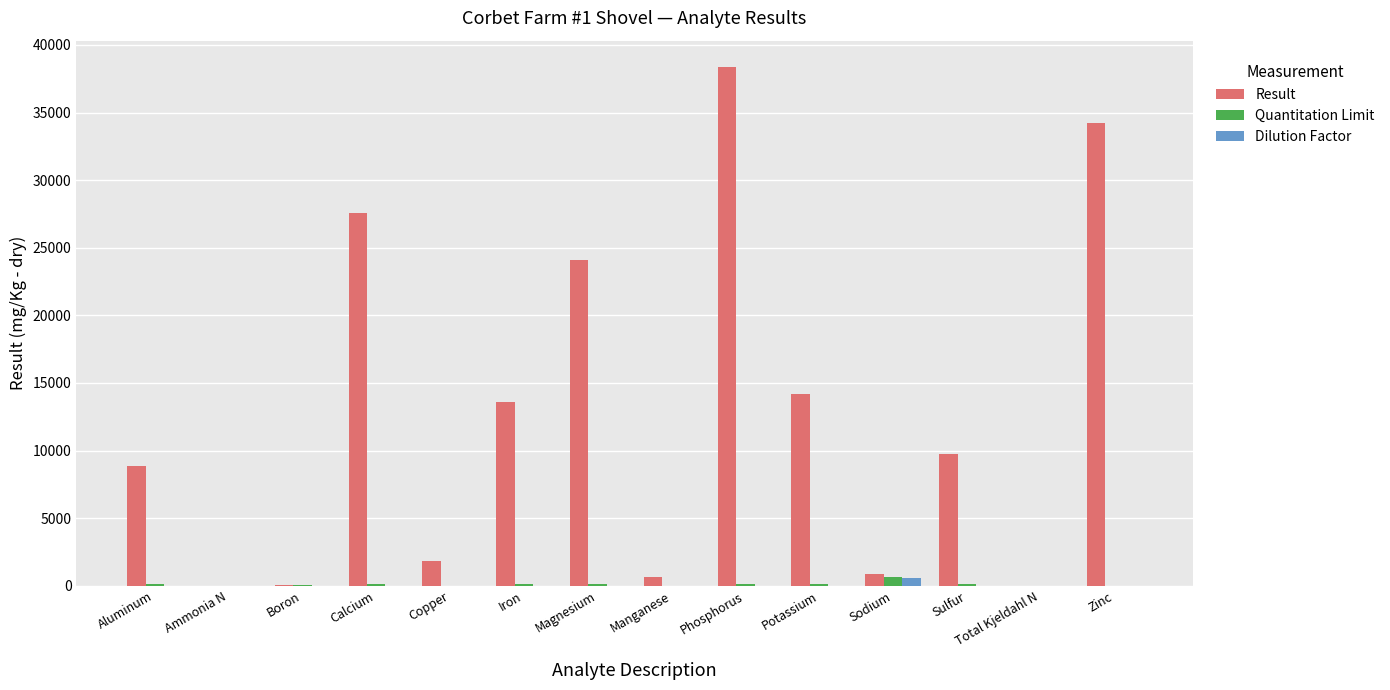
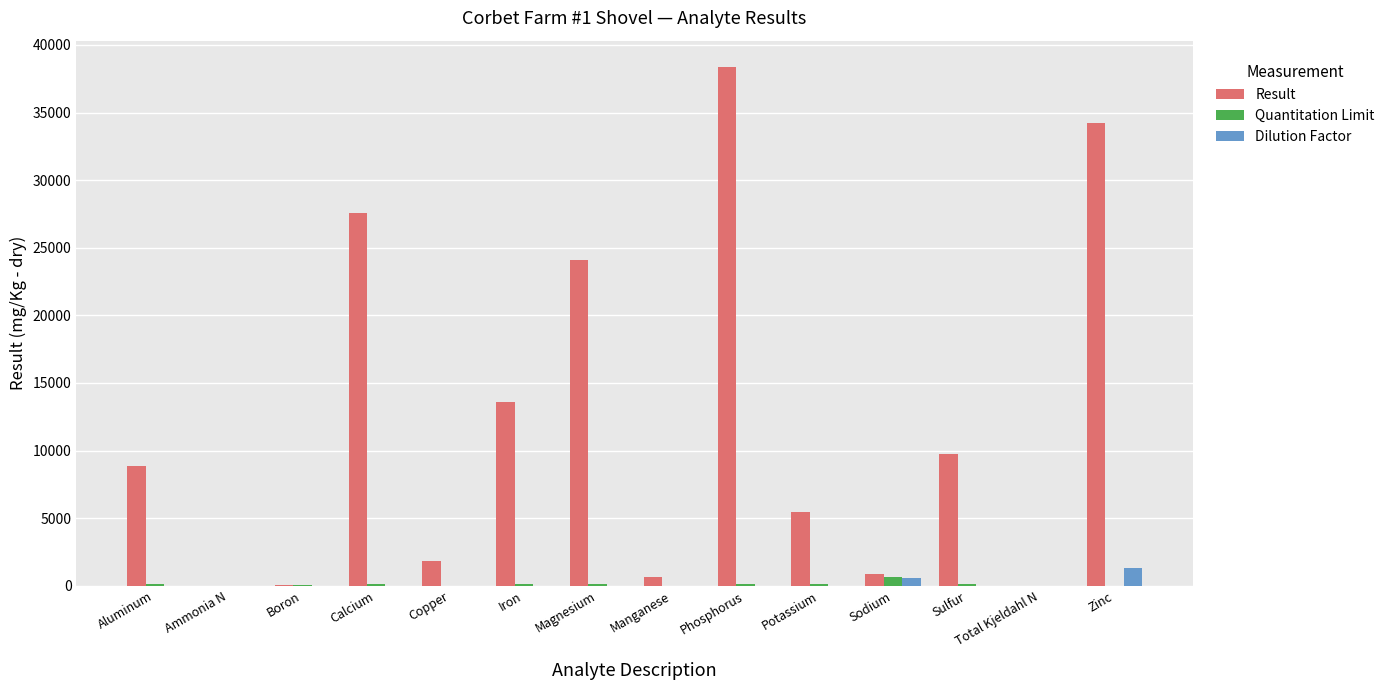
Result, Potassium: 14200 -> 5500
Dilution Factor, Zinc: 0 -> 1300
